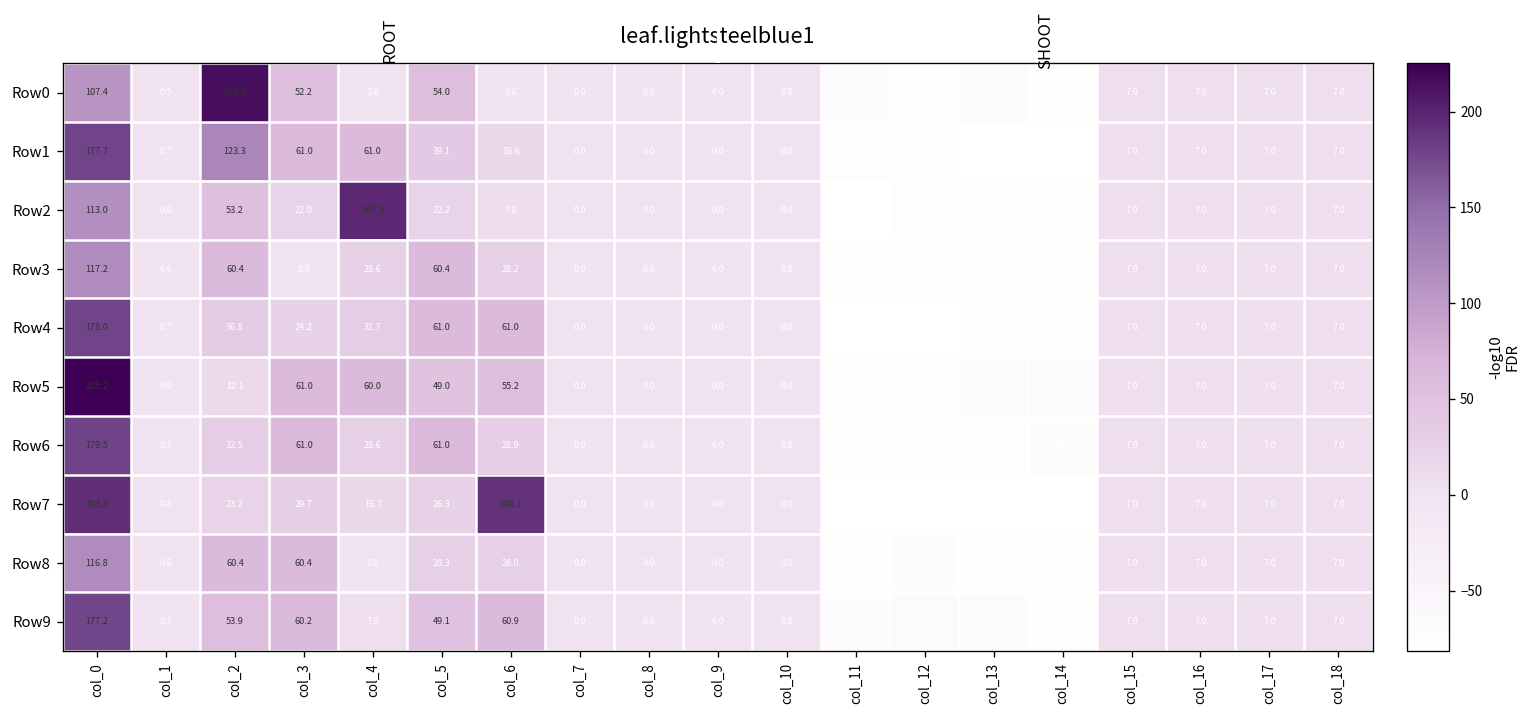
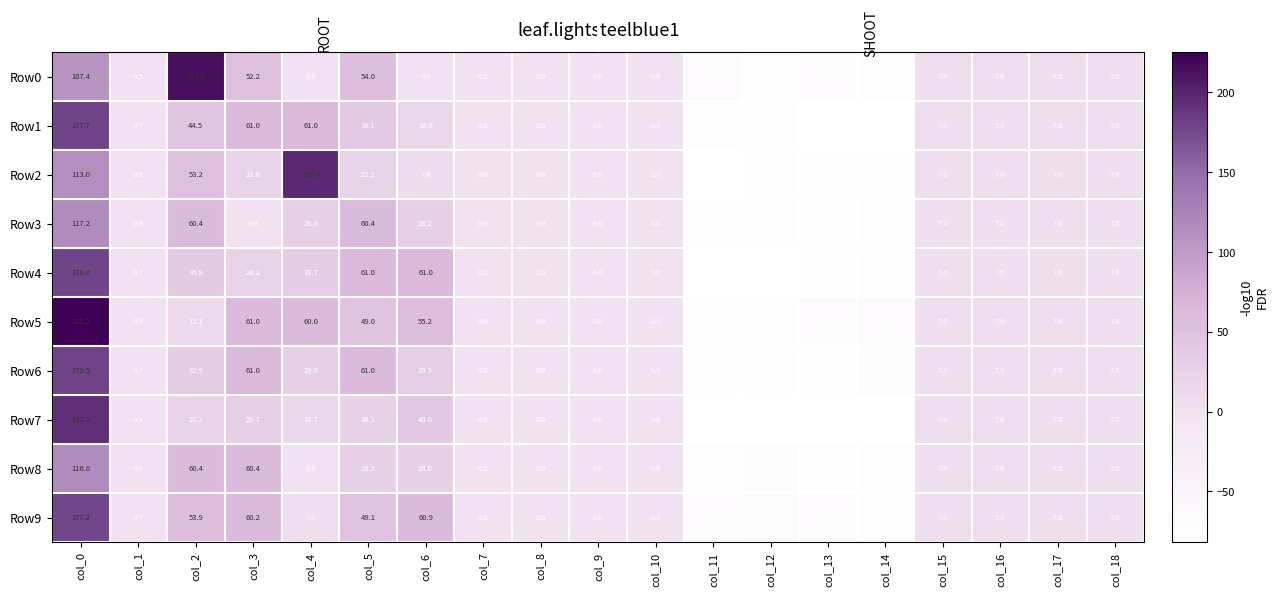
Row1, col_2: 123.3 -> 44.5
Row7, col_6: 190.1 -> 40.0
